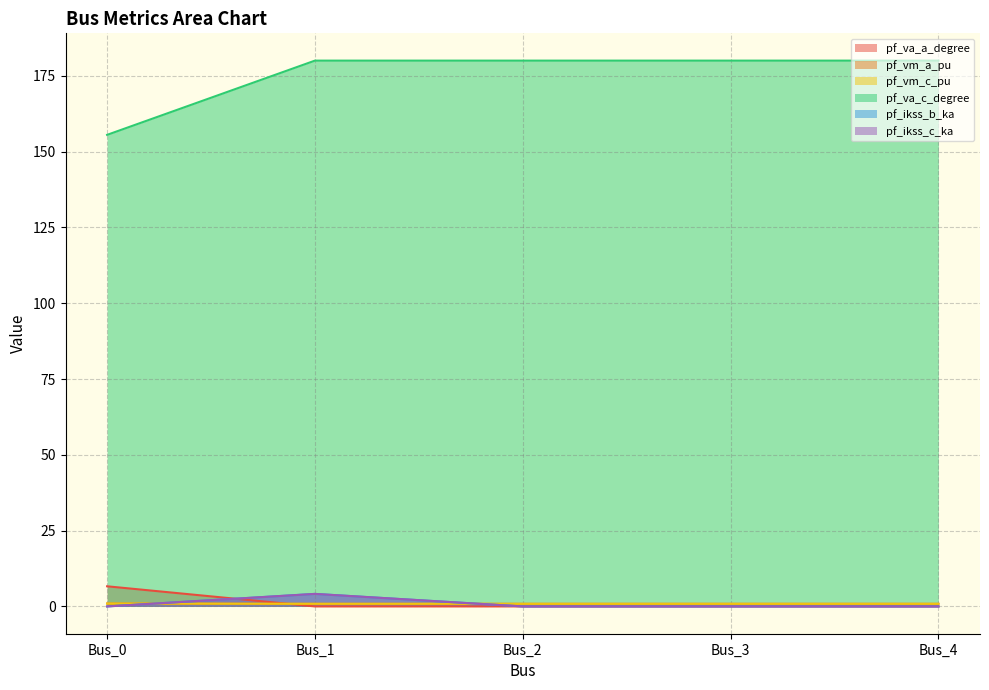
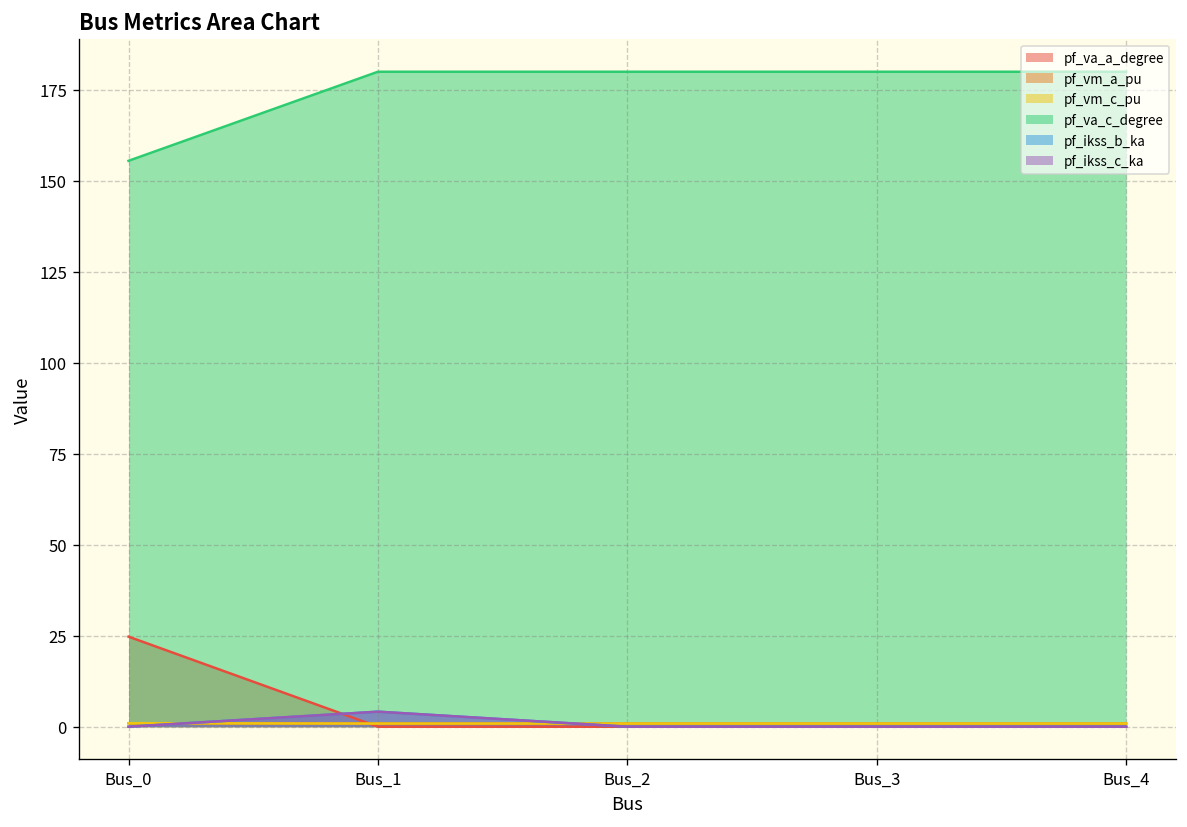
pf_va_a_degree, Bus_0: 7 -> 25
